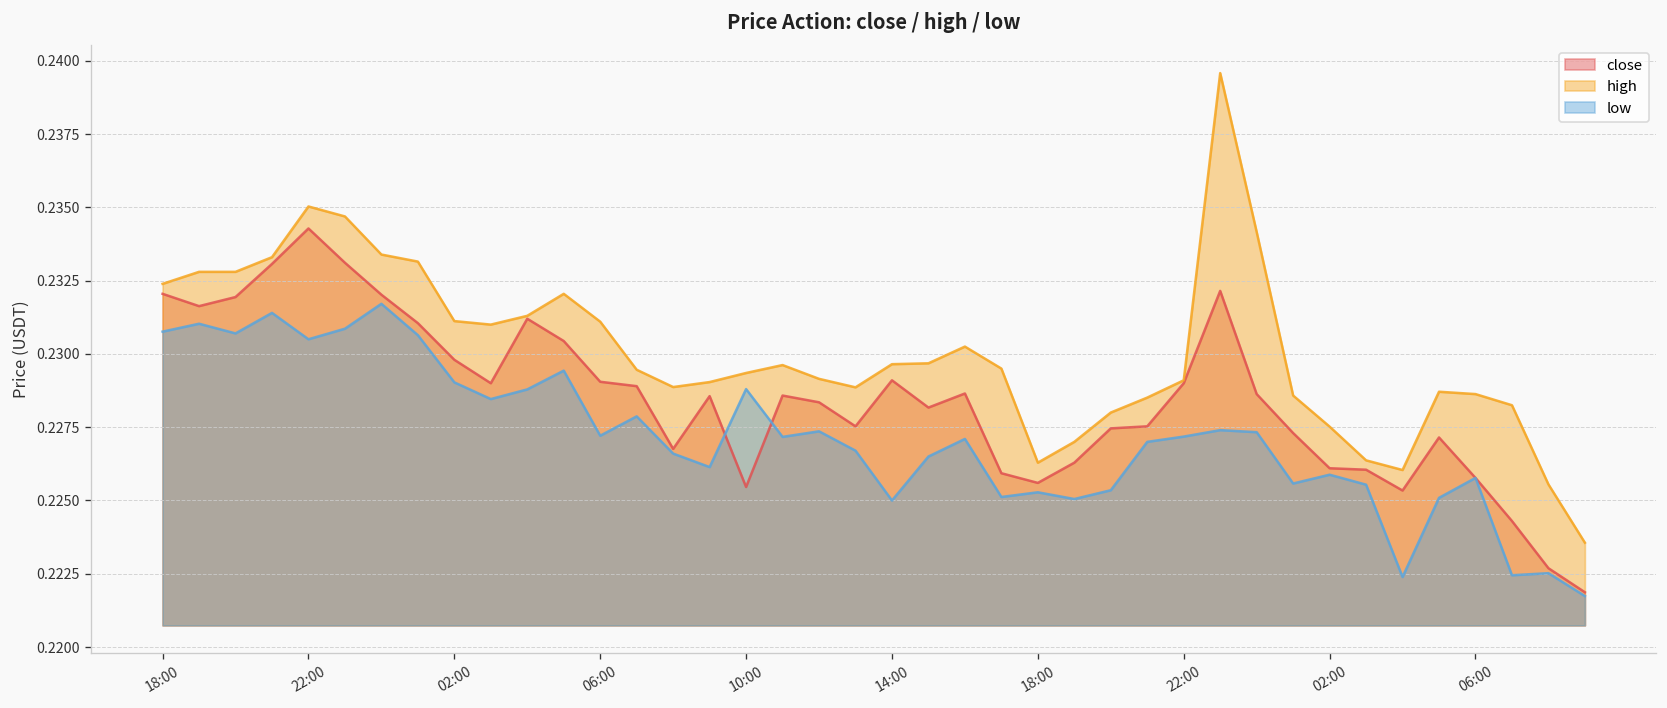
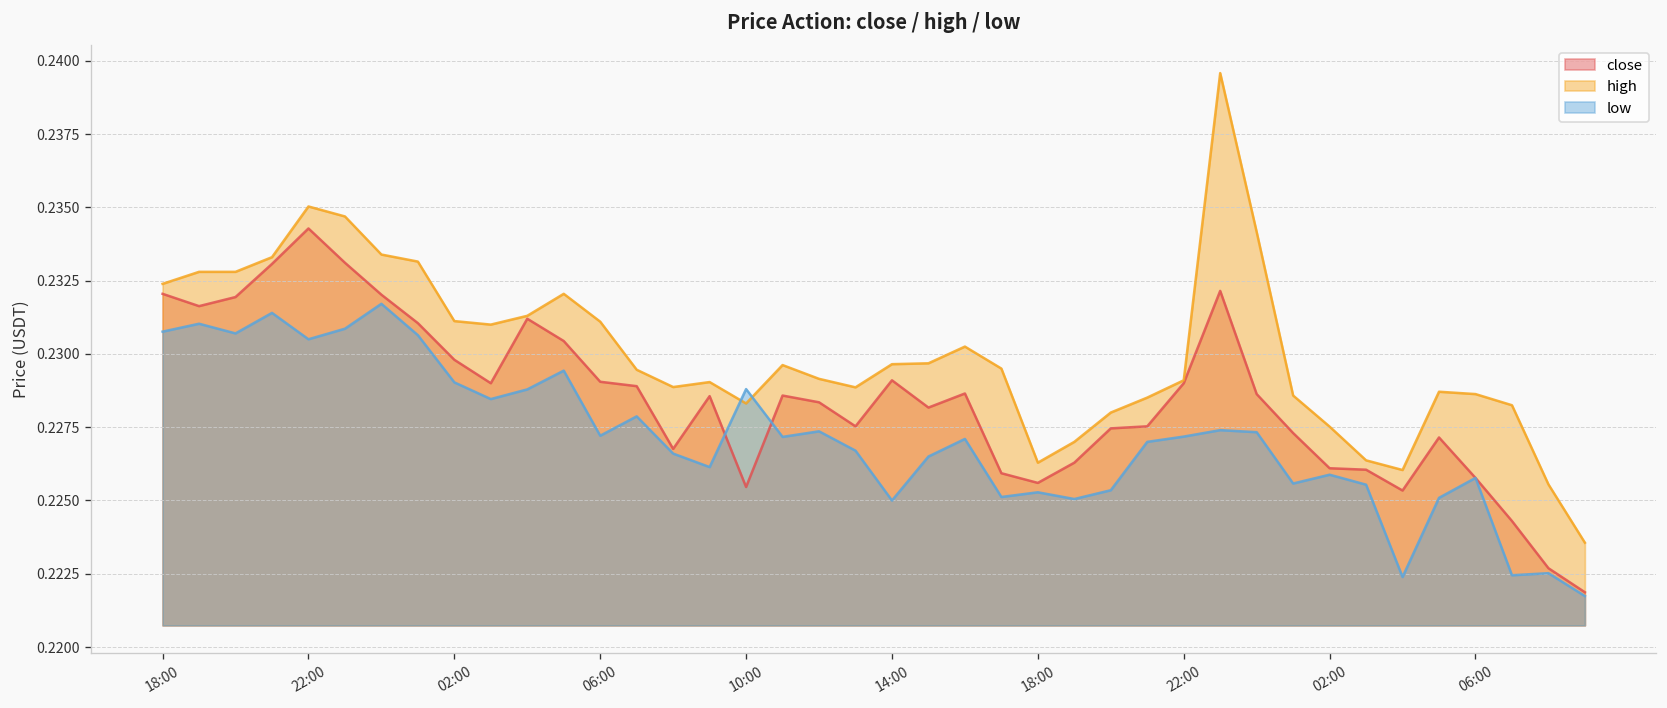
high, 10:00: 0.2294 -> 0.2283
